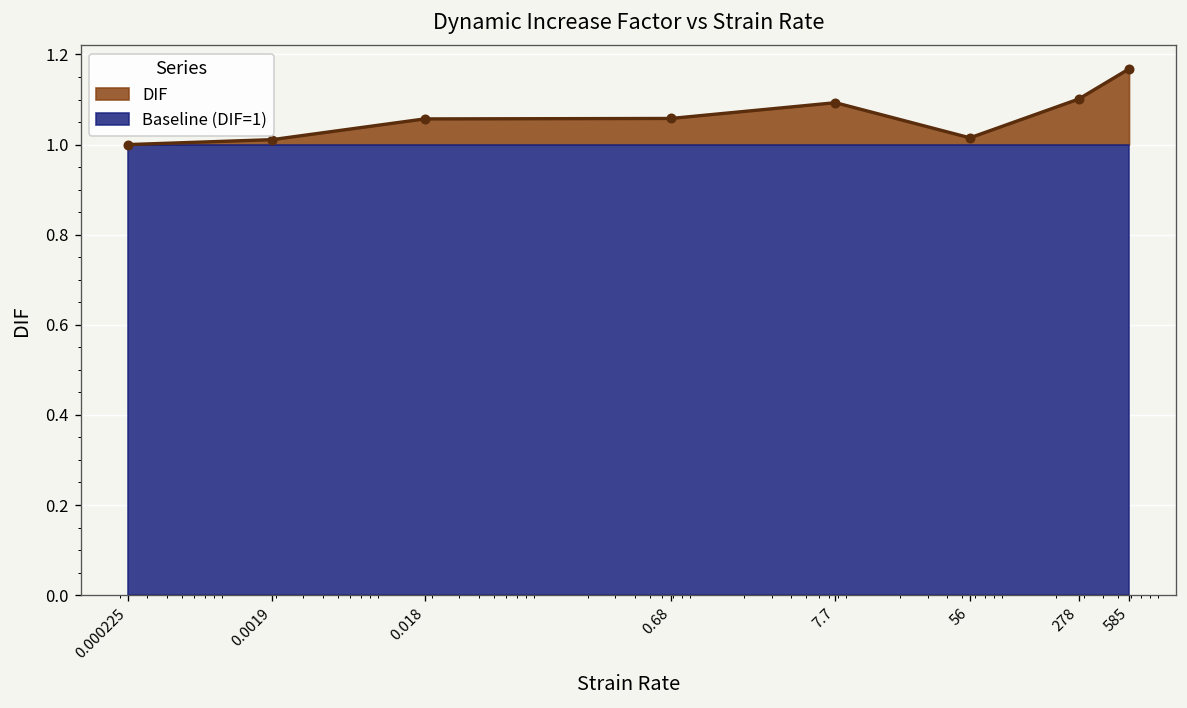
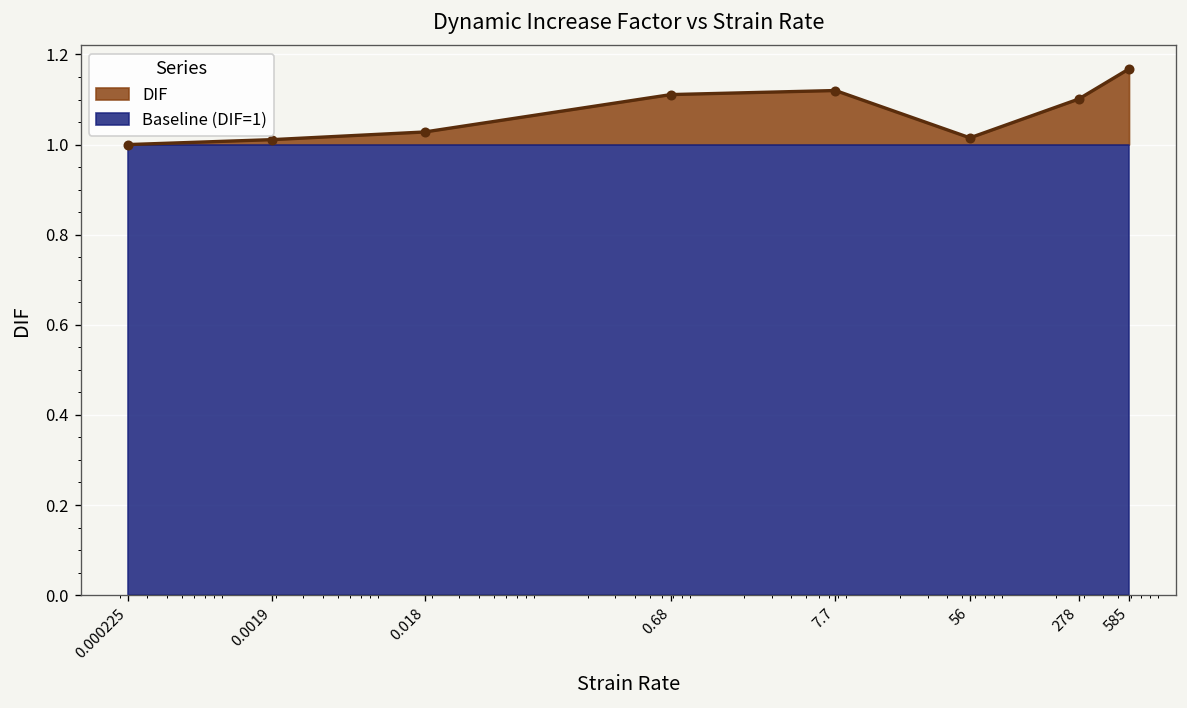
DIF, 0.018: 1.06 -> 1.03
DIF, 0.68: 1.06 -> 1.11
DIF, 7.7: 1.09 -> 1.12
